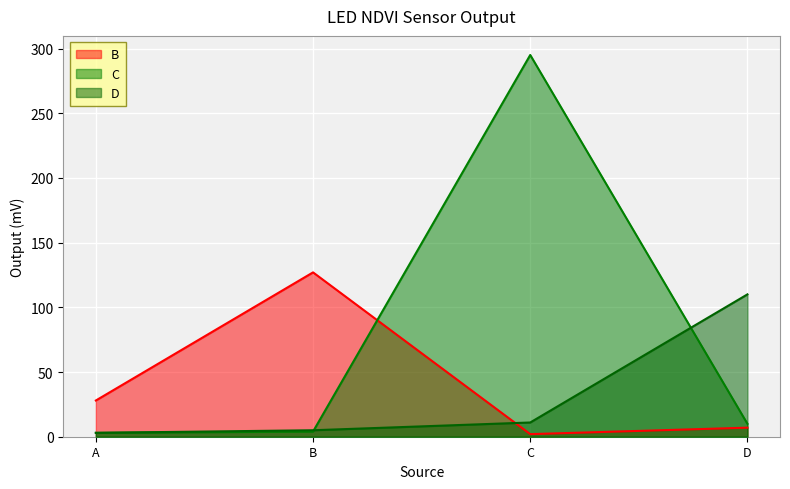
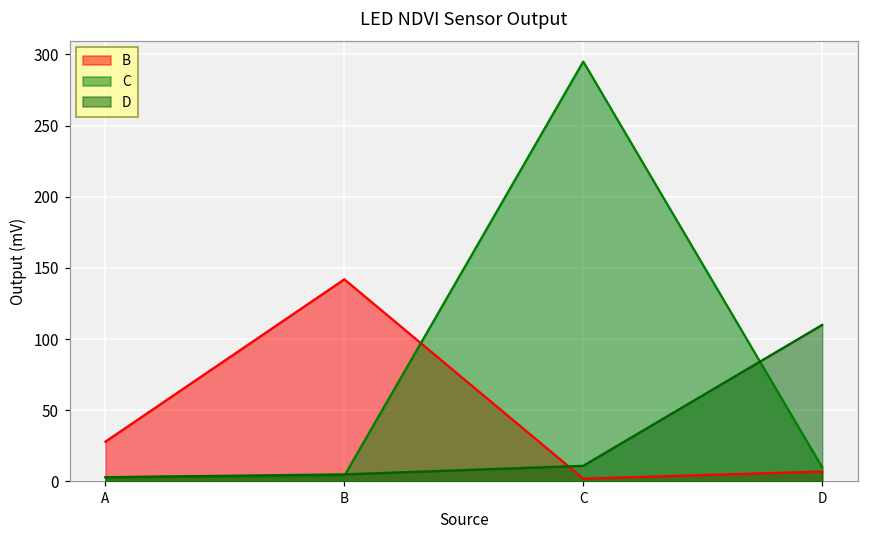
B, B: 127 -> 142
